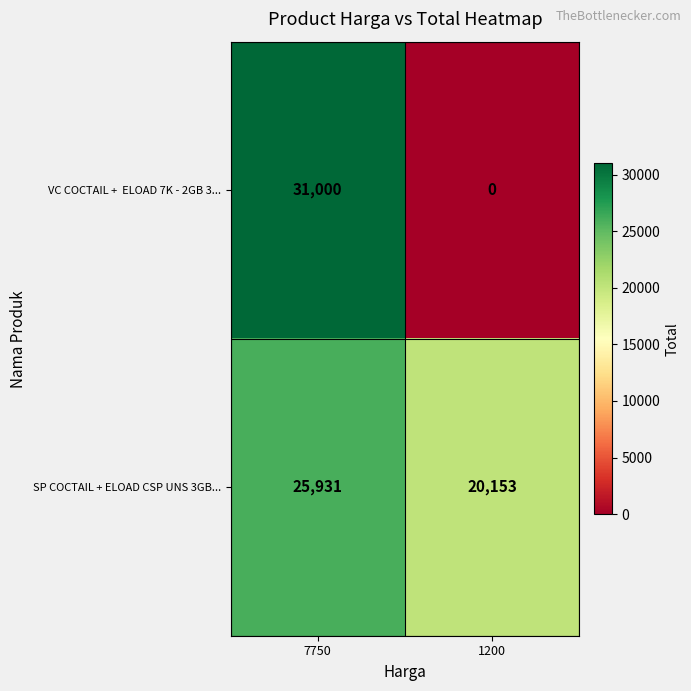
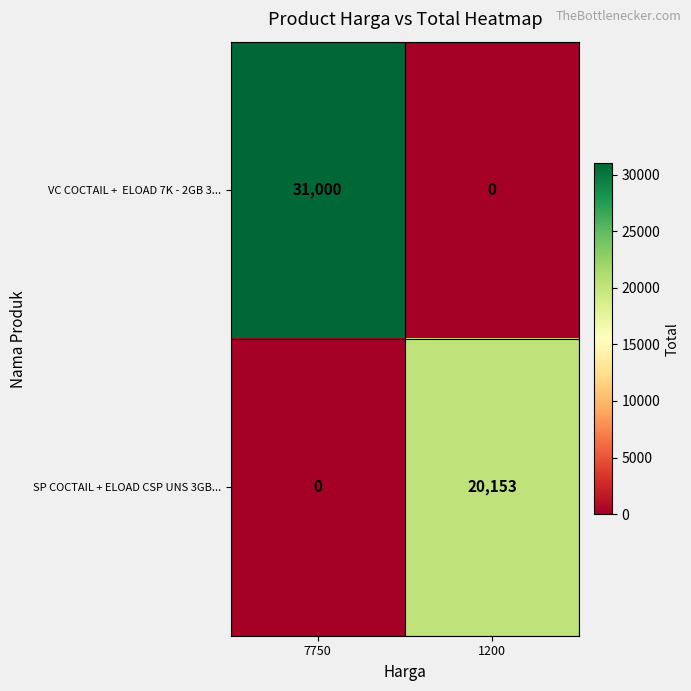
SP COCTAIL + ELOAD CSP UNS 3GB..., 7750: 25,931 -> 0
